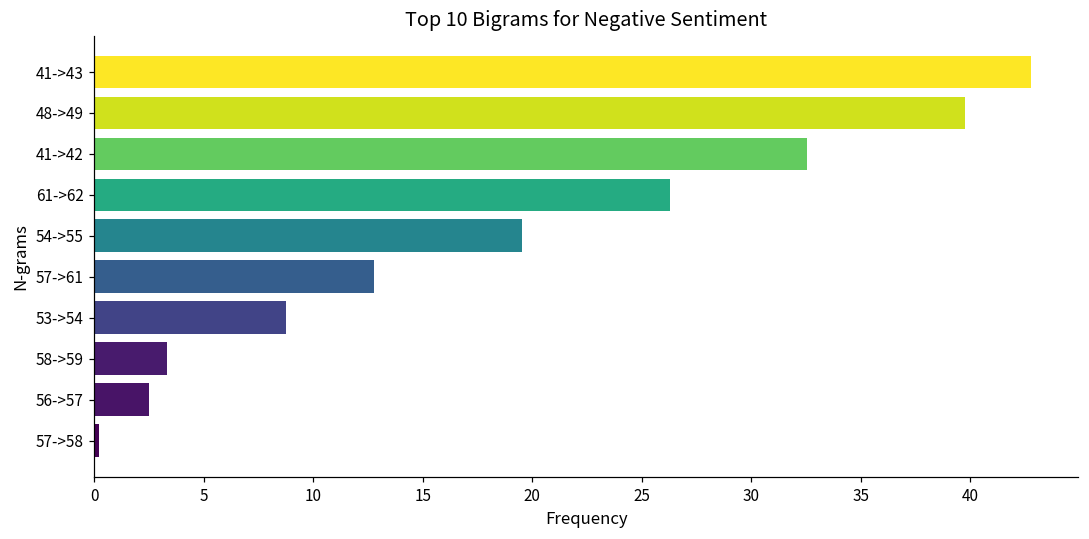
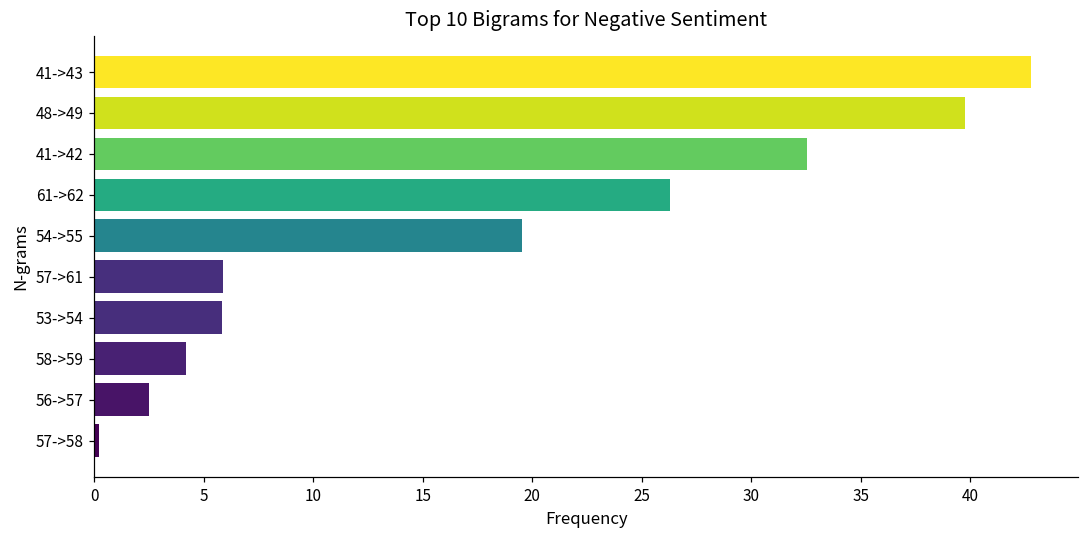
57->61: 12.8 -> 5.9
53->54: 8.8 -> 5.8
58->59: 3.3 -> 4.2
